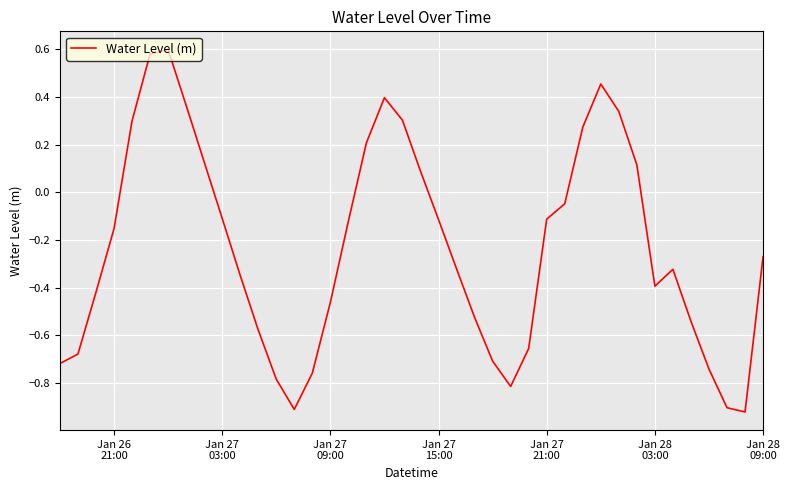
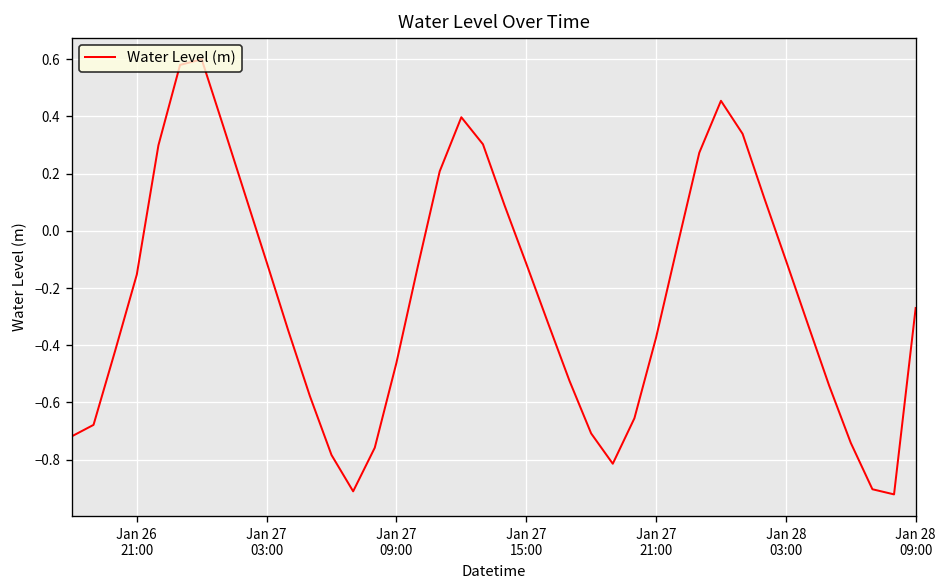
Jan 27 21:00: -0.11 -> -0.37
Jan 28 03:00: -0.39 -> -0.10
